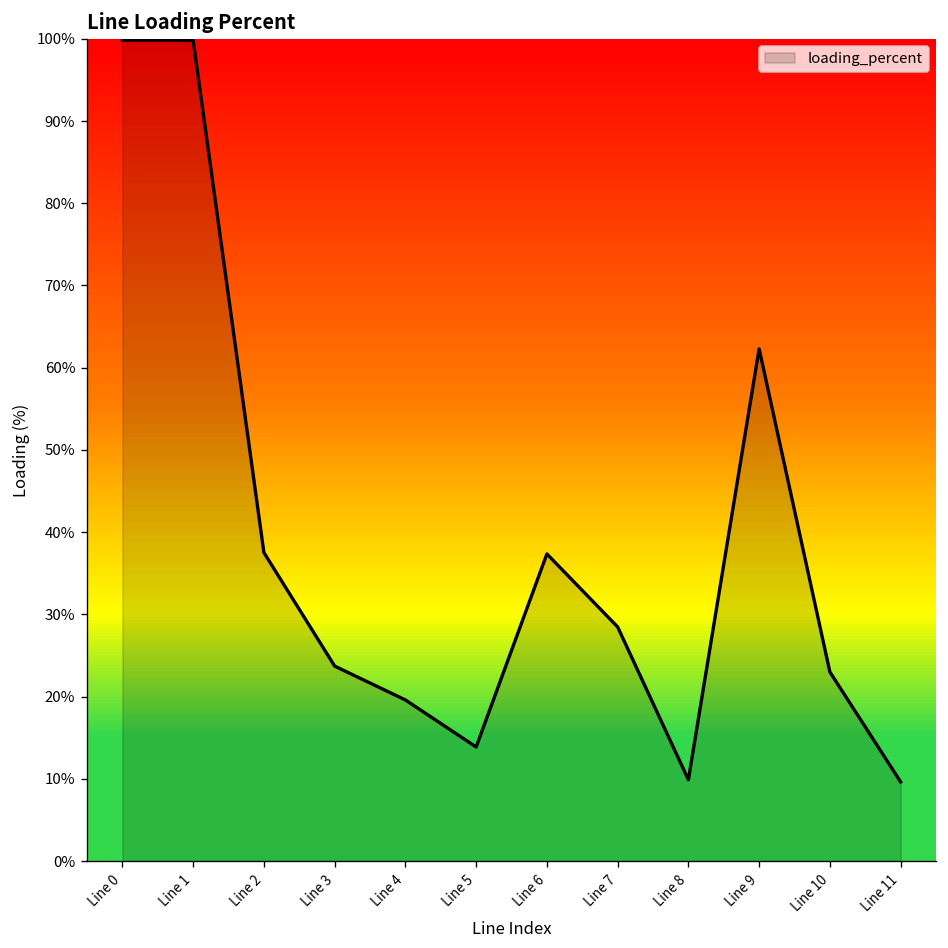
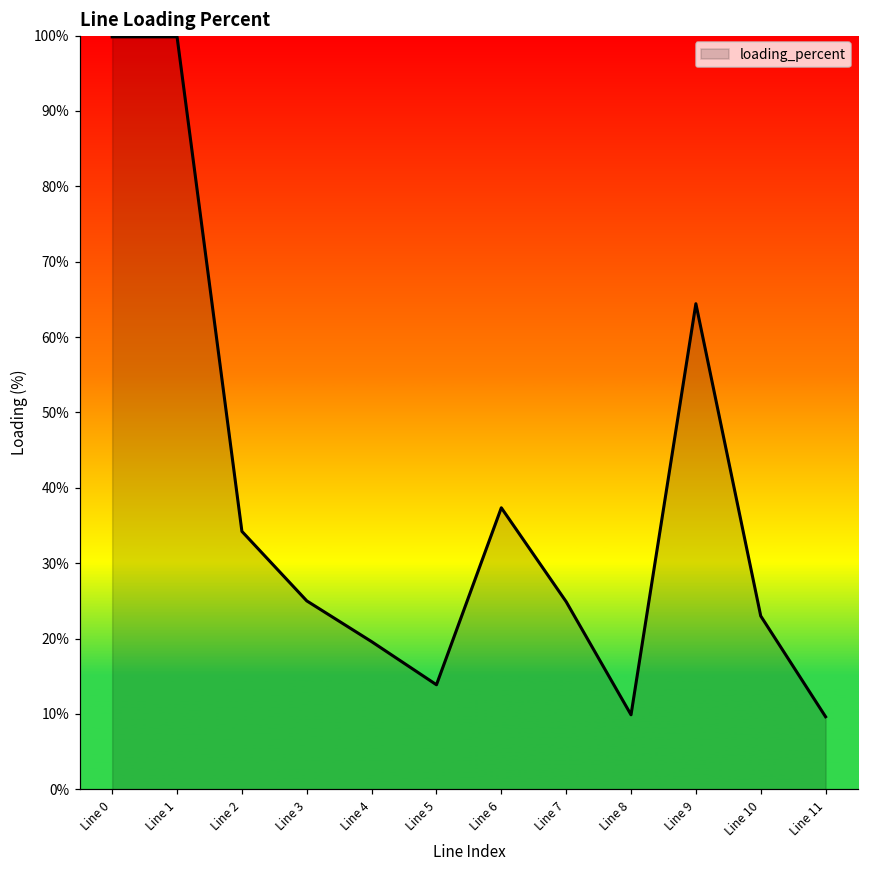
Line 2: 38% -> 34%
Line 3: 24% -> 25%
Line 7: 28% -> 25%
Line 9: 62% -> 64%
